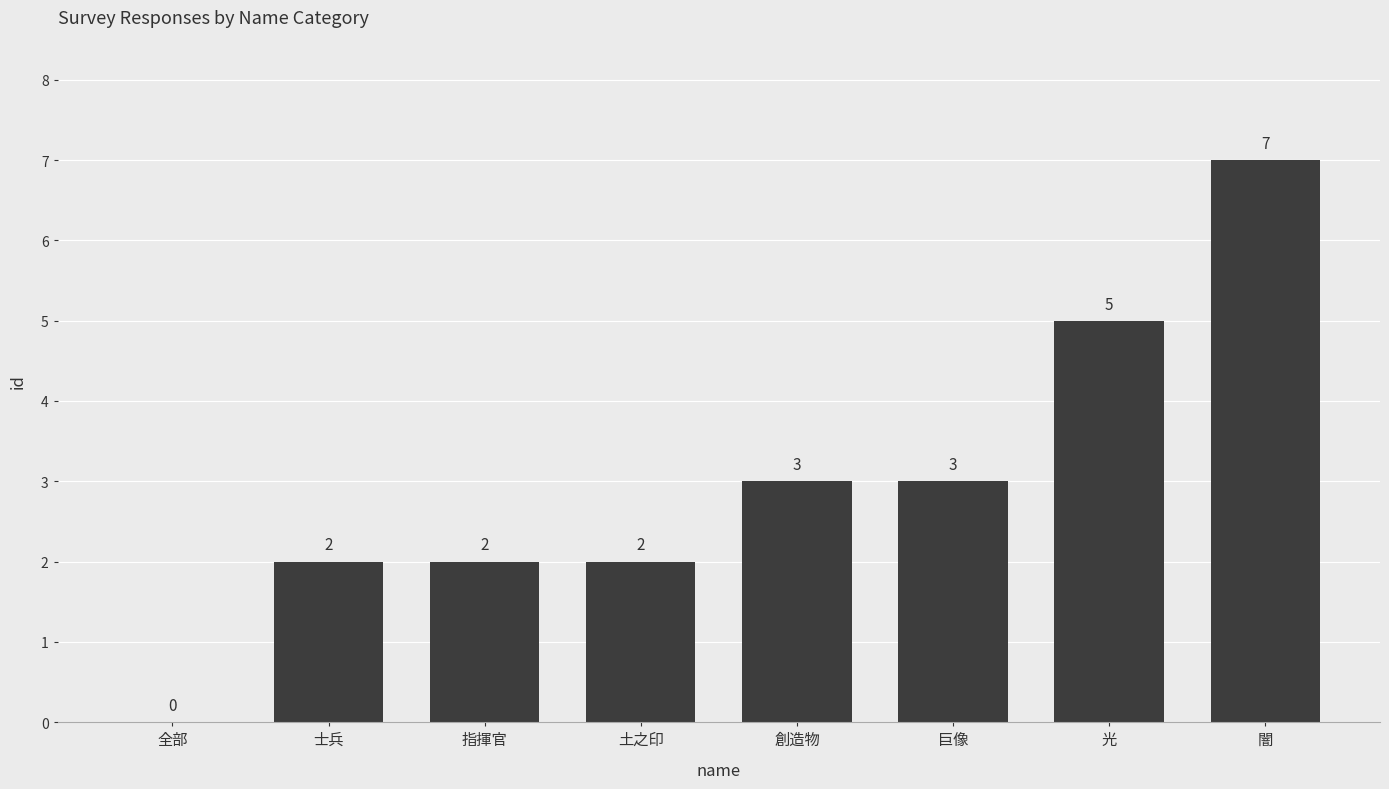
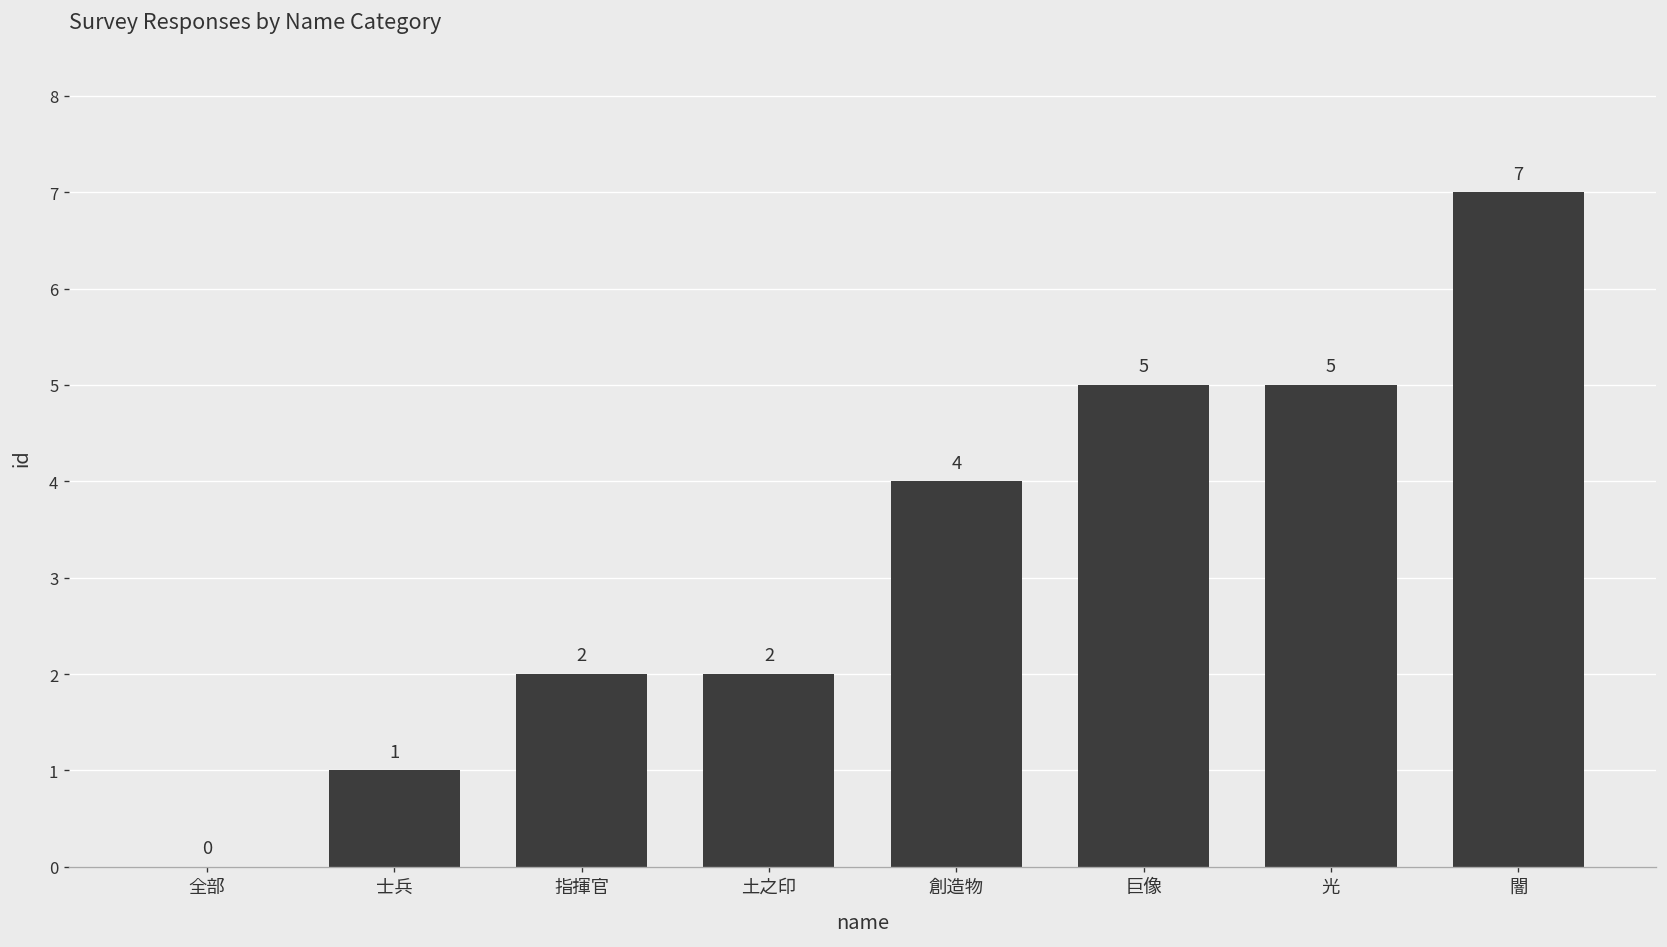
士兵: 2 -> 1
創造物: 3 -> 4
巨像: 3 -> 5
